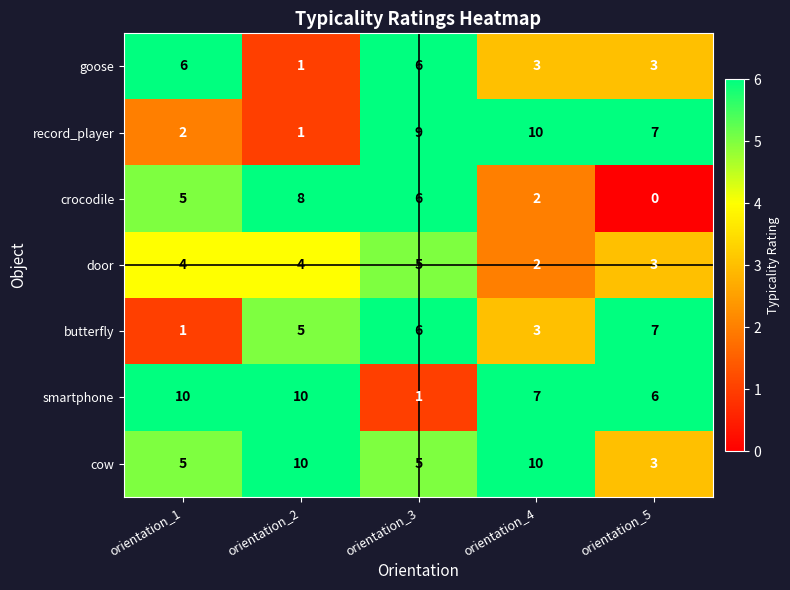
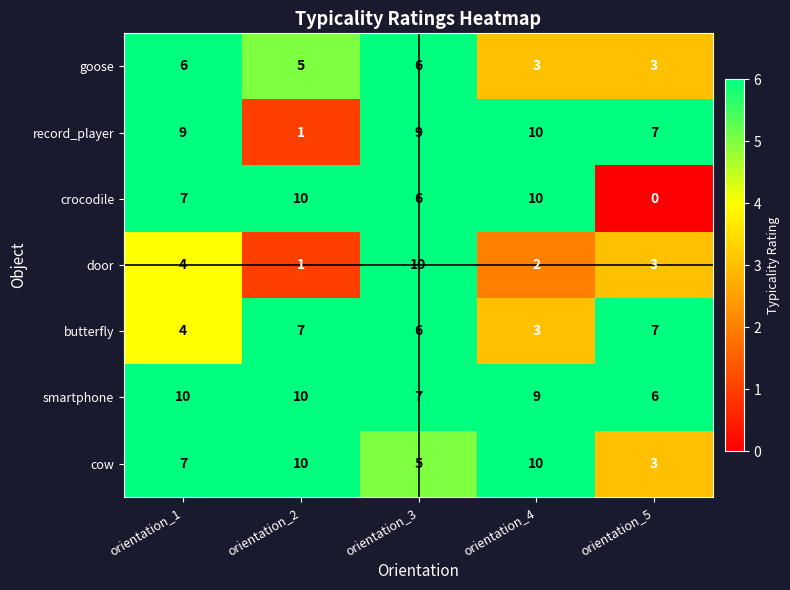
goose, orientation_2: 1 -> 5
record_player, orientation_1: 2 -> 9
crocodile, orientation_1: 5 -> 7
crocodile, orientation_2: 8 -> 10
crocodile, orientation_4: 2 -> 10
door, orientation_2: 4 -> 1
door, orientation_3: 5 -> 10
butterfly, orientation_1: 1 -> 4
butterfly, orientation_2: 5 -> 7
smartphone, orientation_3: 1 -> 7
smartphone, orientation_4: 7 -> 9
cow, orientation_1: 5 -> 7
